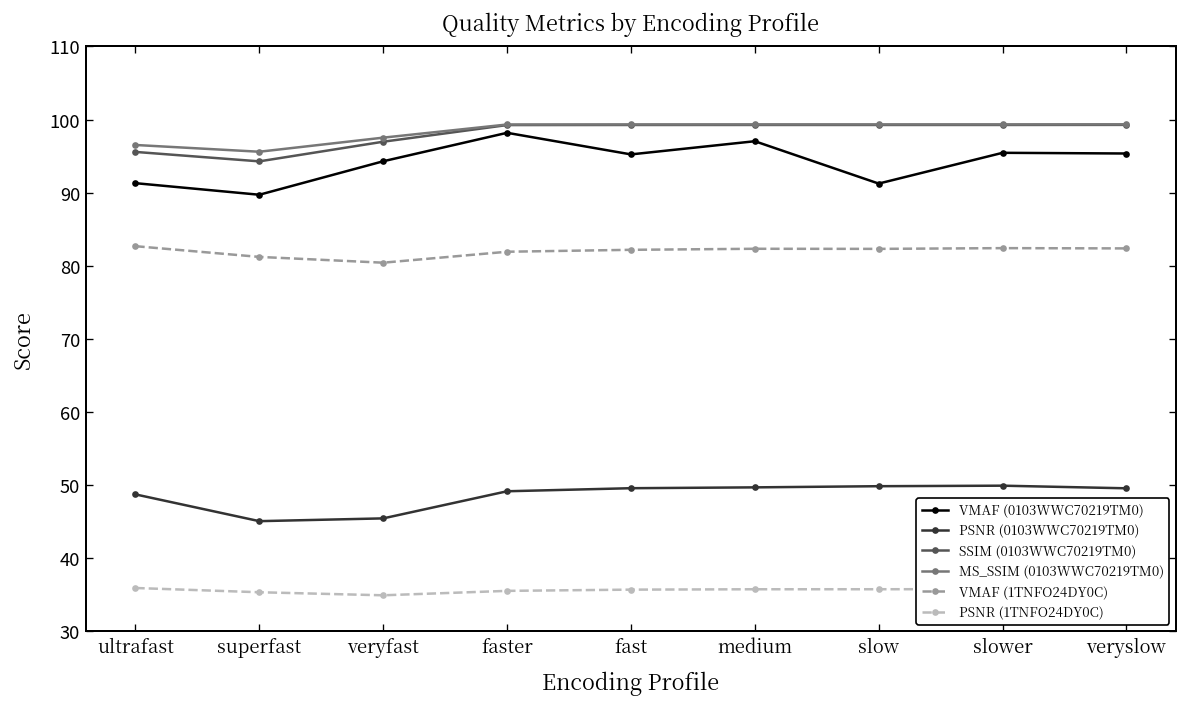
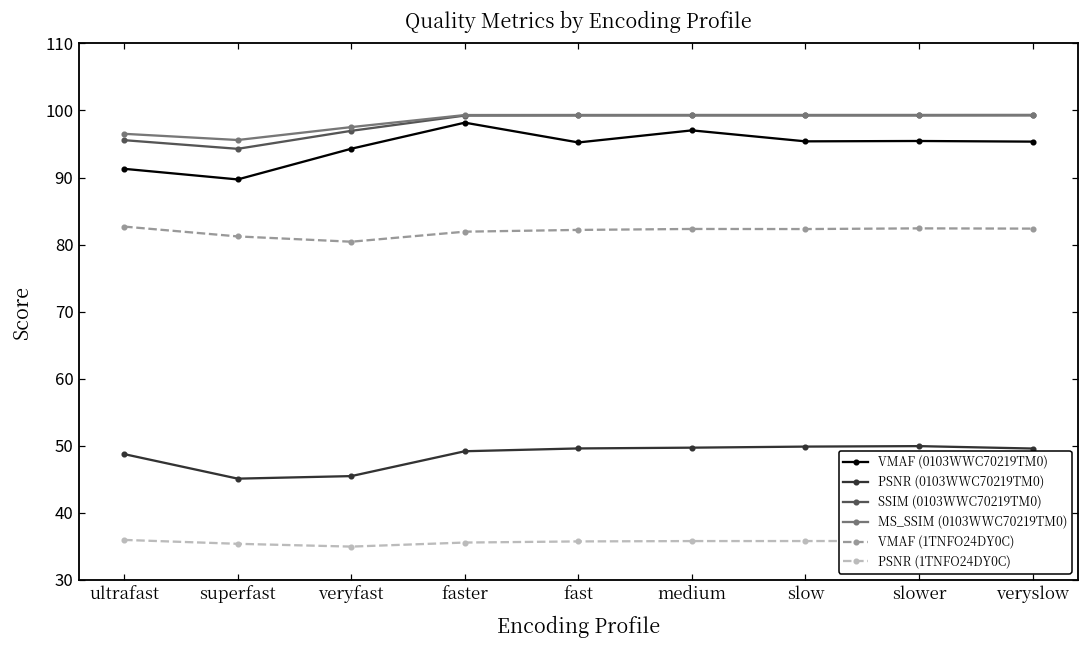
VMAF (0103WWC70219TM0), slow: 91 -> 95
